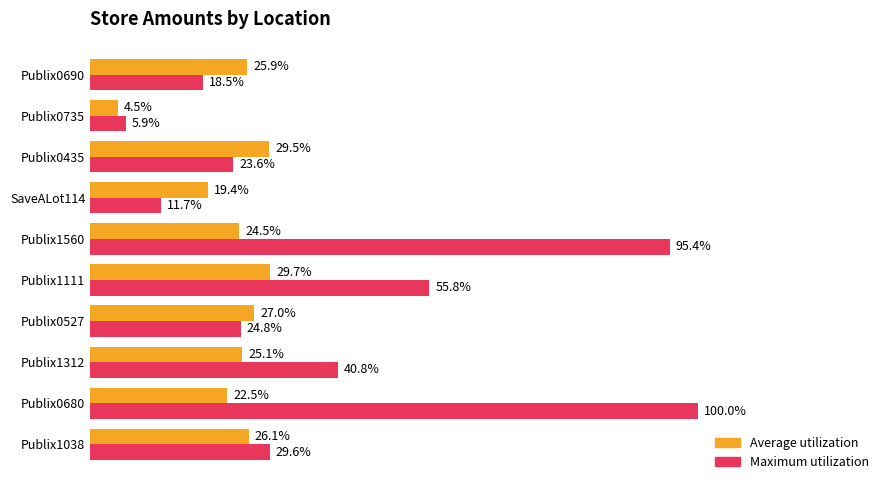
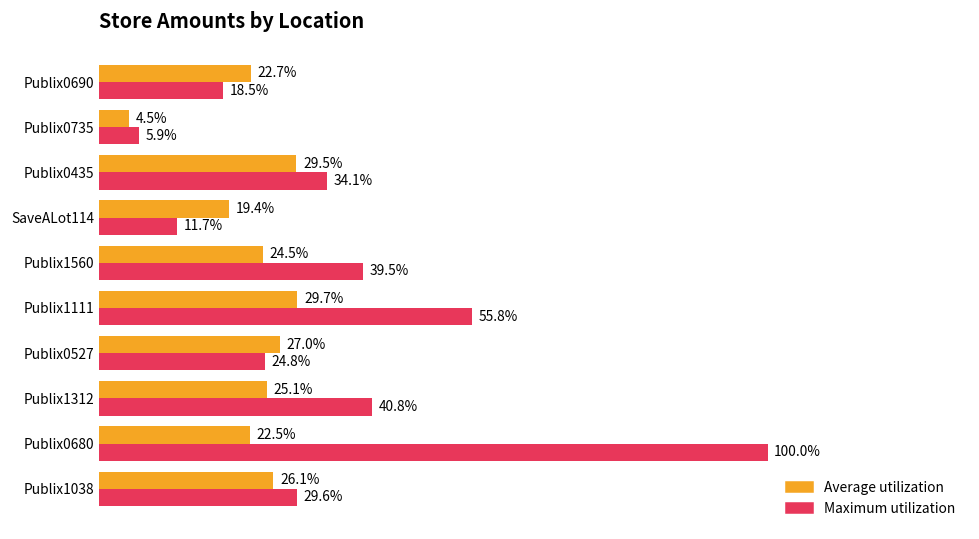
Average utilization, Publix0690: 25.9% -> 22.7%
Maximum utilization, Publix0435: 23.6% -> 34.1%
Maximum utilization, Publix1560: 95.4% -> 39.5%
